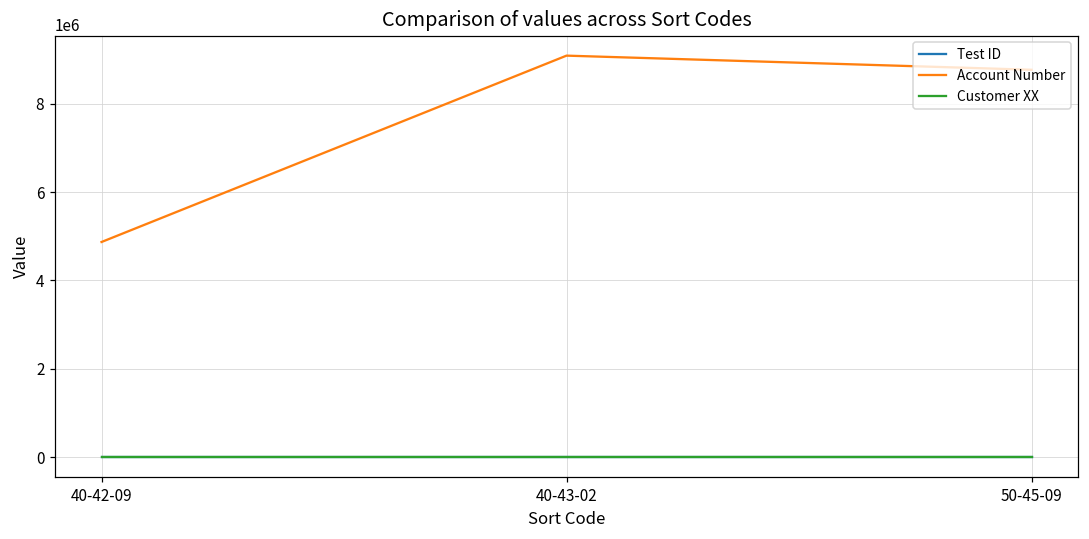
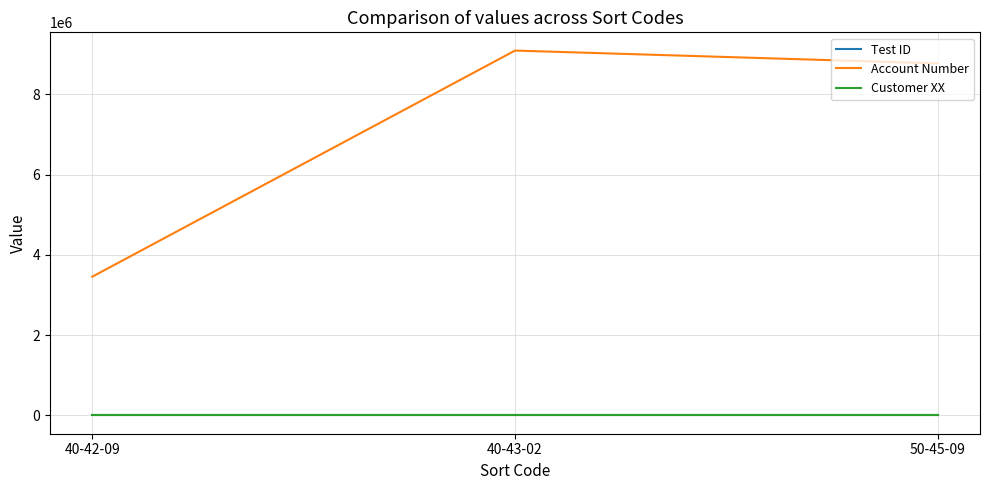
Account Number, 40-42-09: 4900000 -> 3500000
